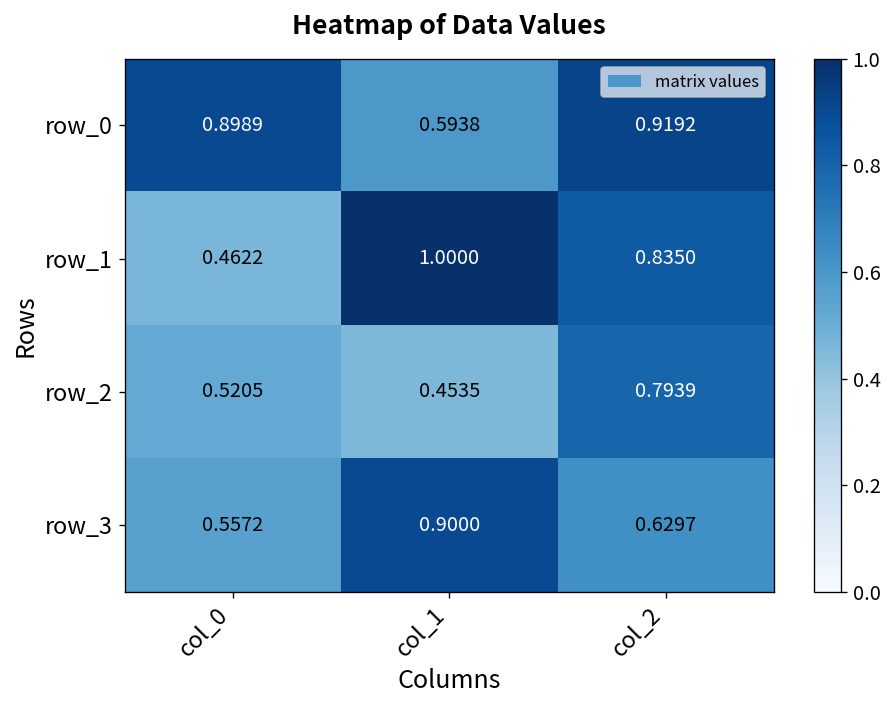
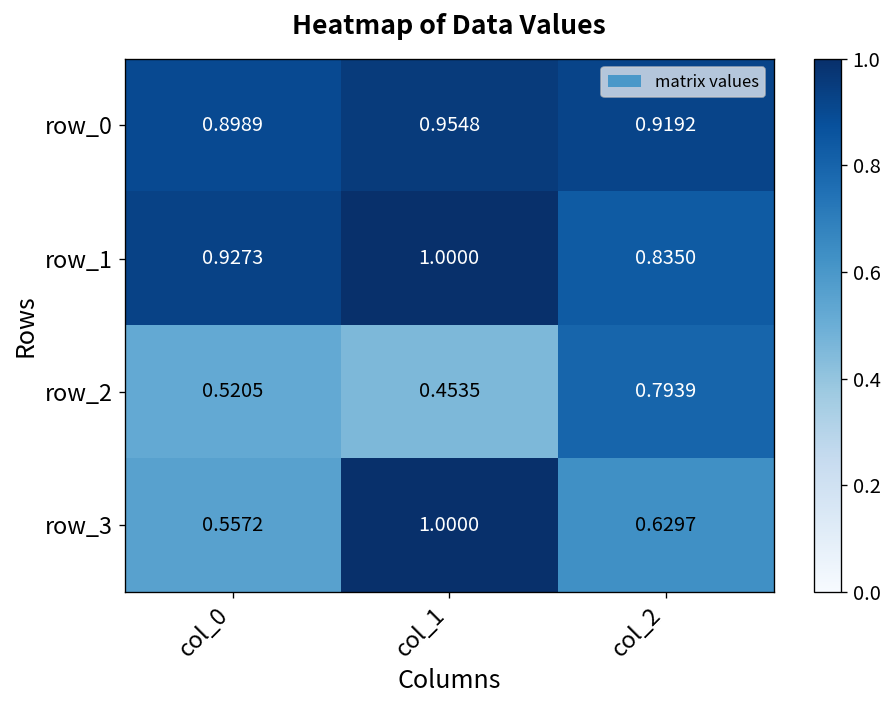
row_0, col_1: 0.5938 -> 0.9548
row_1, col_0: 0.4622 -> 0.9273
row_3, col_1: 0.9000 -> 1.0000
